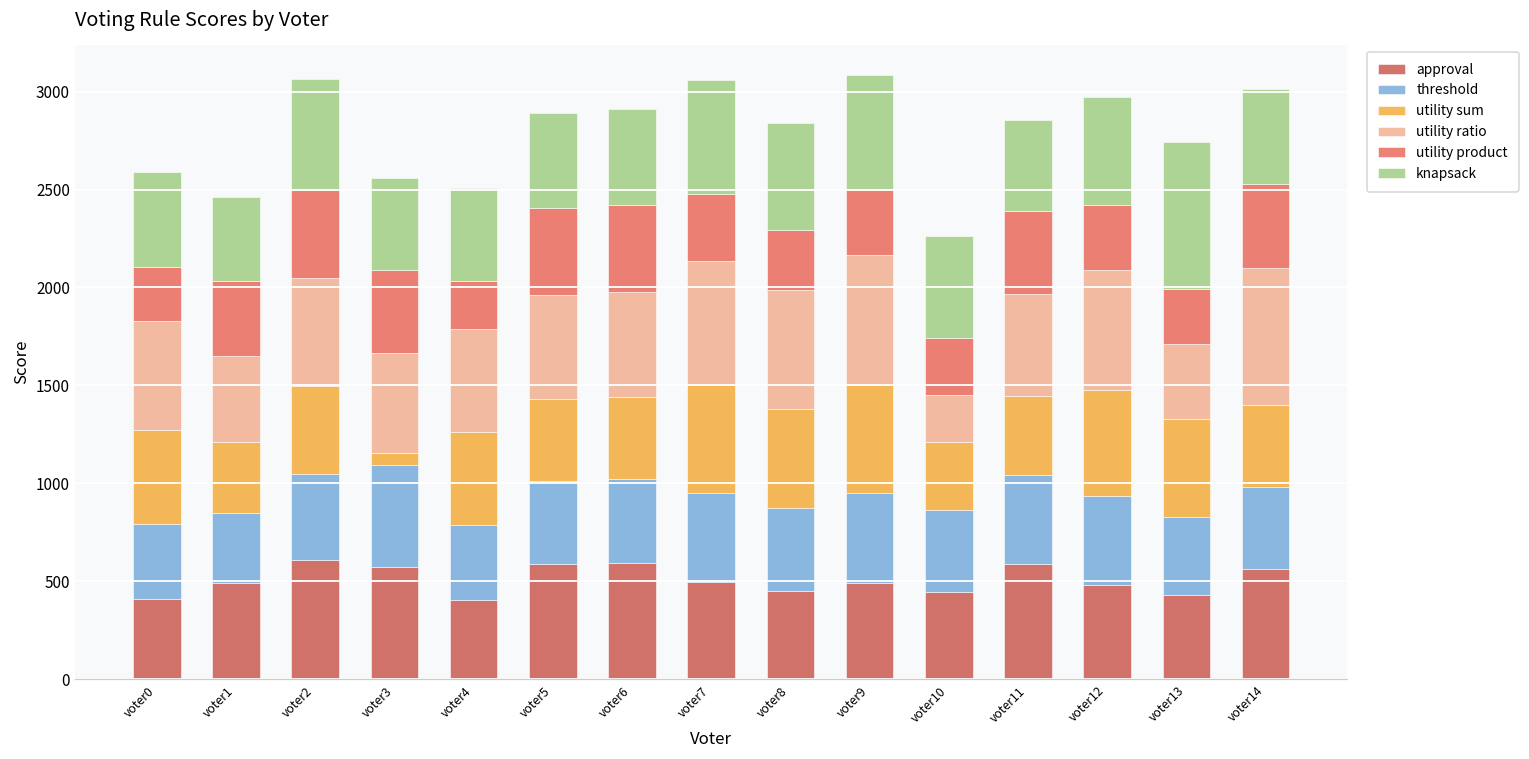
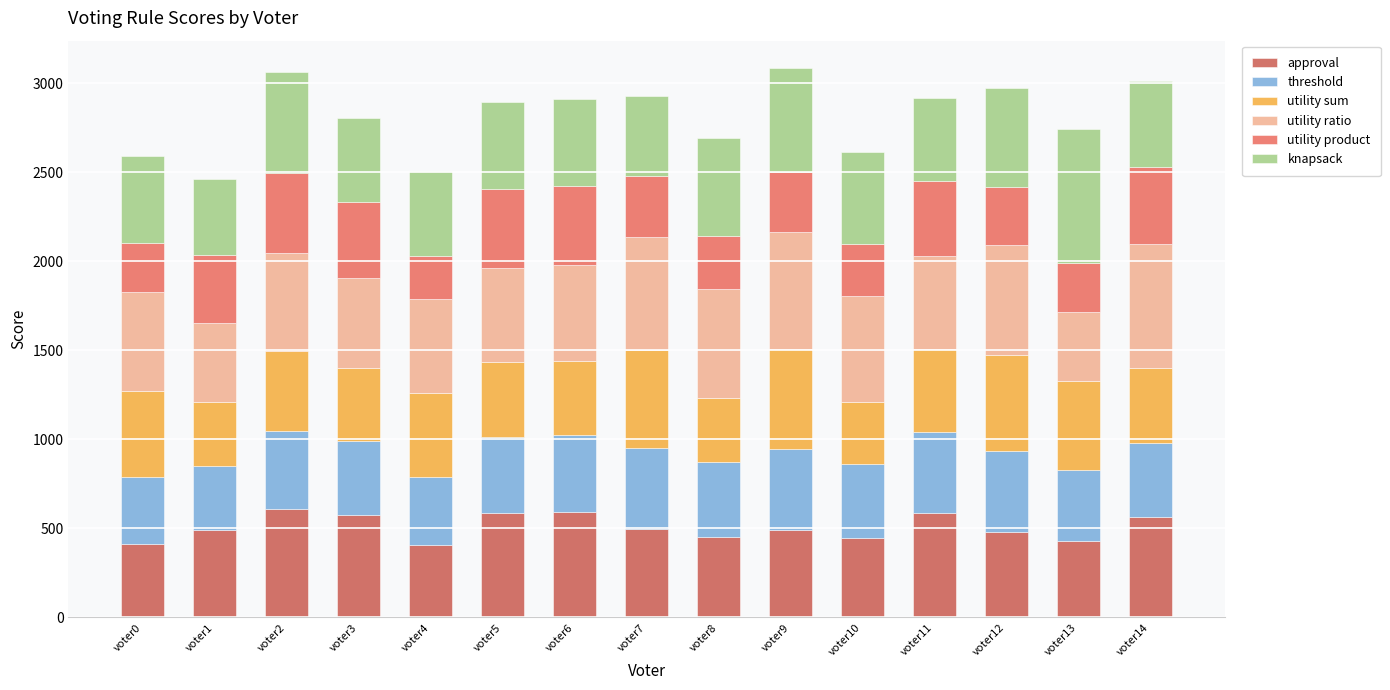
threshold, voter3: 520 -> 420
utility sum, voter3: 60 -> 410
knapsack, voter7: 580 -> 450
utility sum, voter8: 510 -> 360
utility ratio, voter10: 240 -> 590
utility sum, voter11: 410 -> 470
